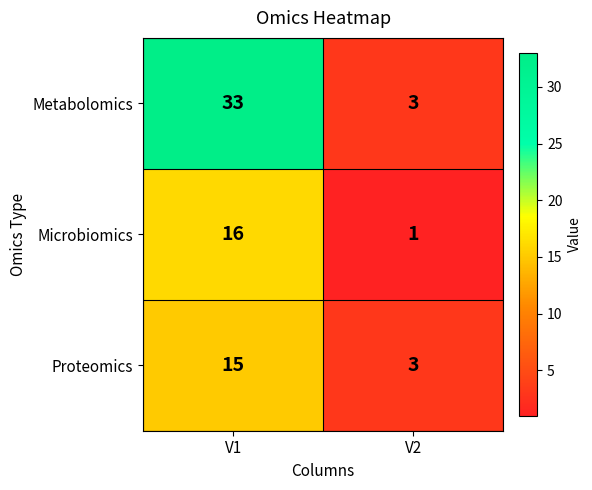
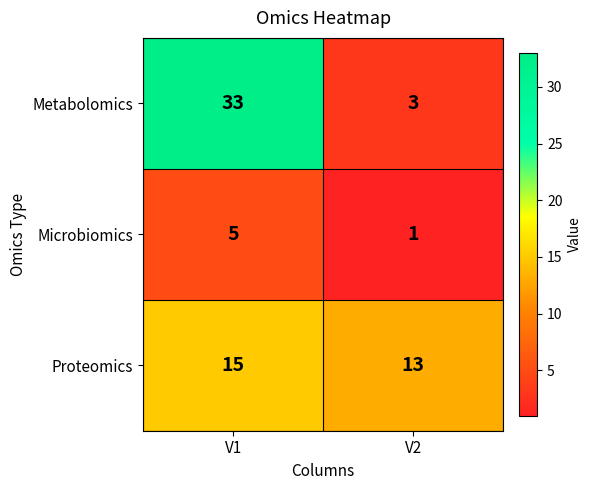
Microbiomics, V1: 16 -> 5
Proteomics, V2: 3 -> 13
